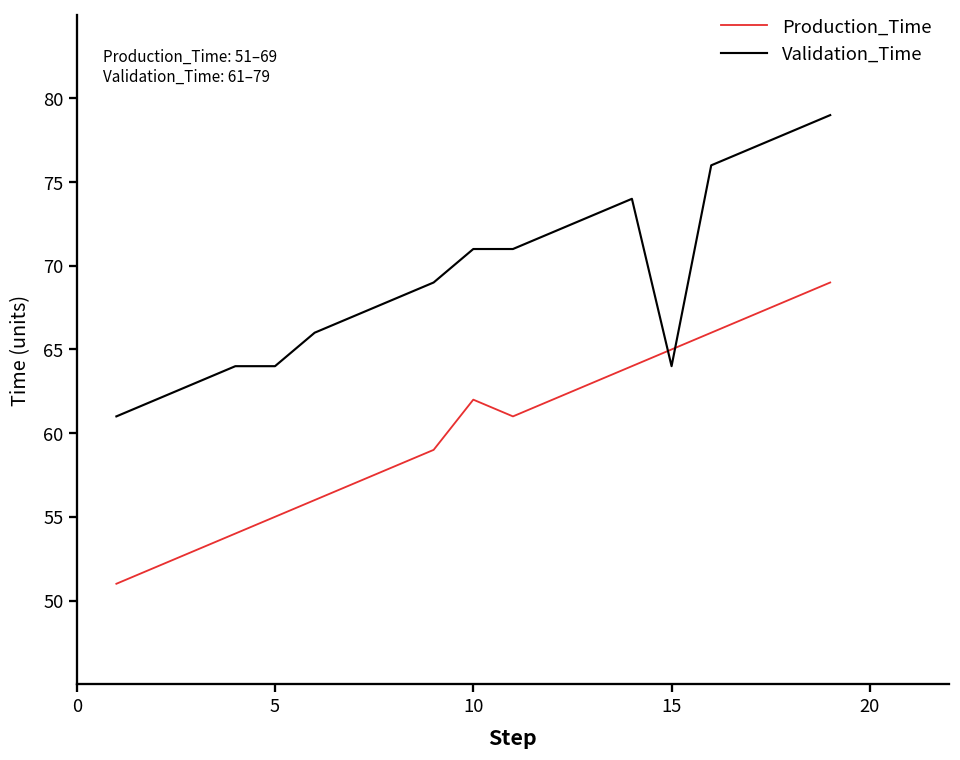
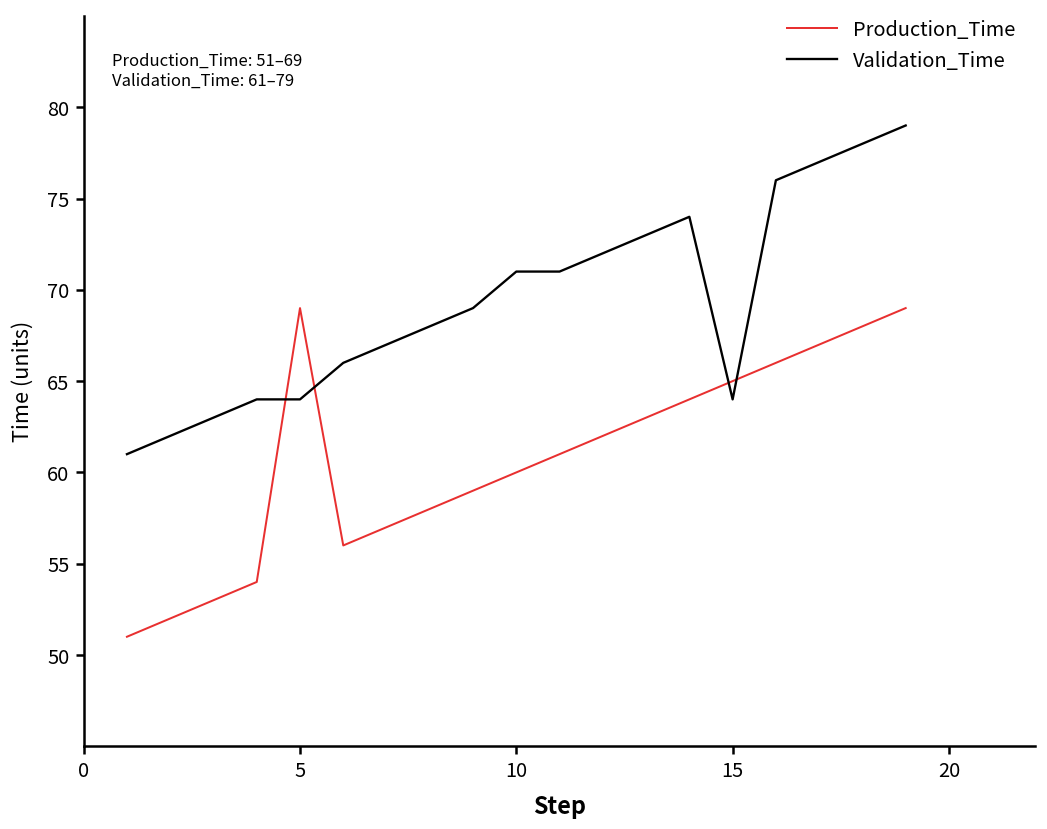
Production_Time, 5: 55 -> 69
Production_Time, 10: 62 -> 60
